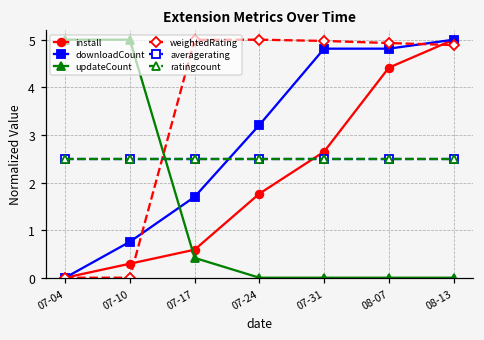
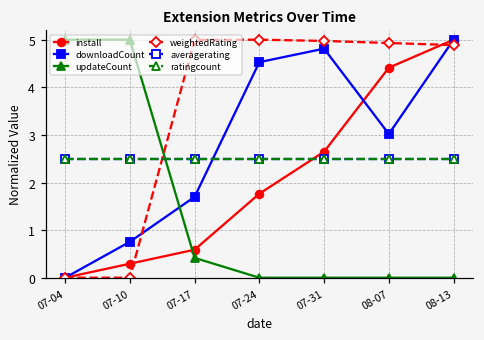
downloadCount, 07-24: 3.2 -> 4.5
downloadCount, 08-07: 4.8 -> 3.0
